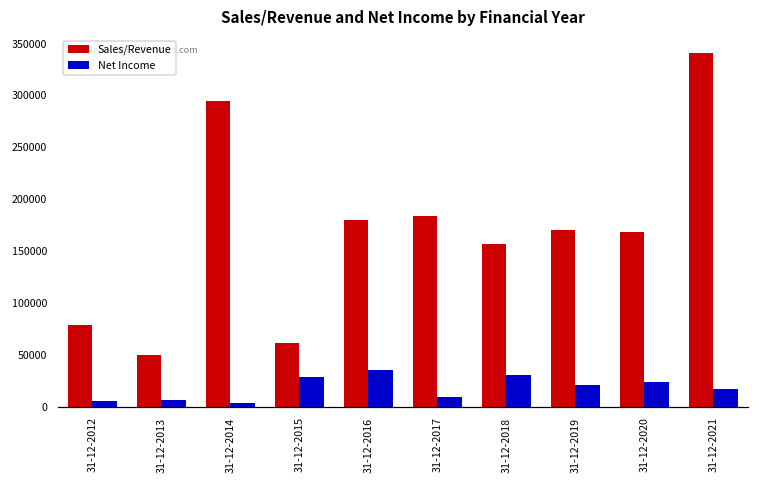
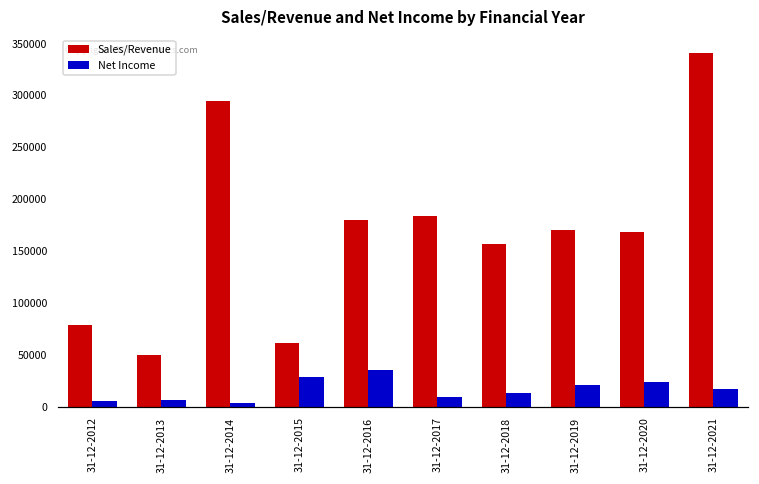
Net Income, 31-12-2018: 30000 -> 10000
